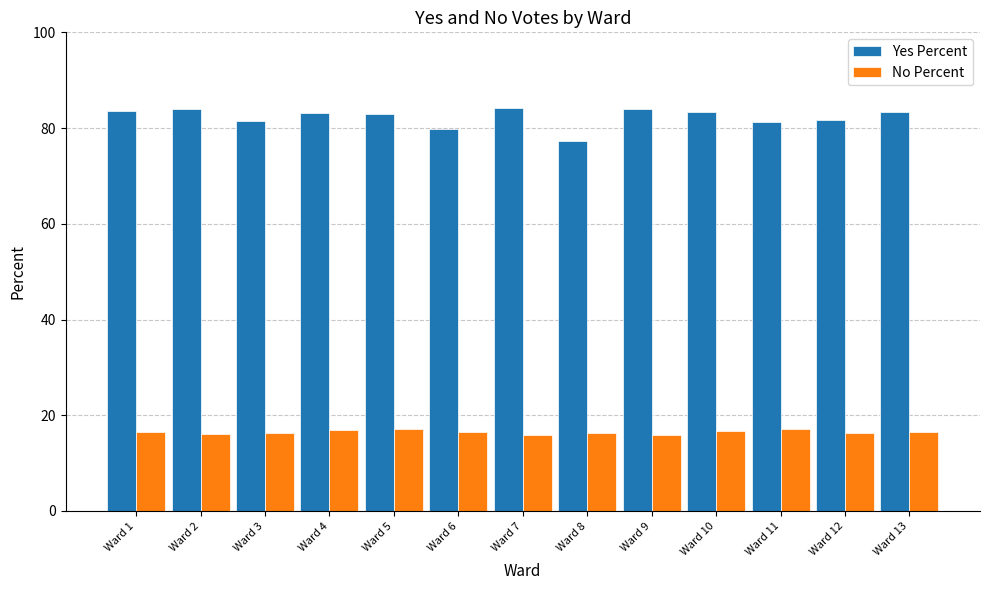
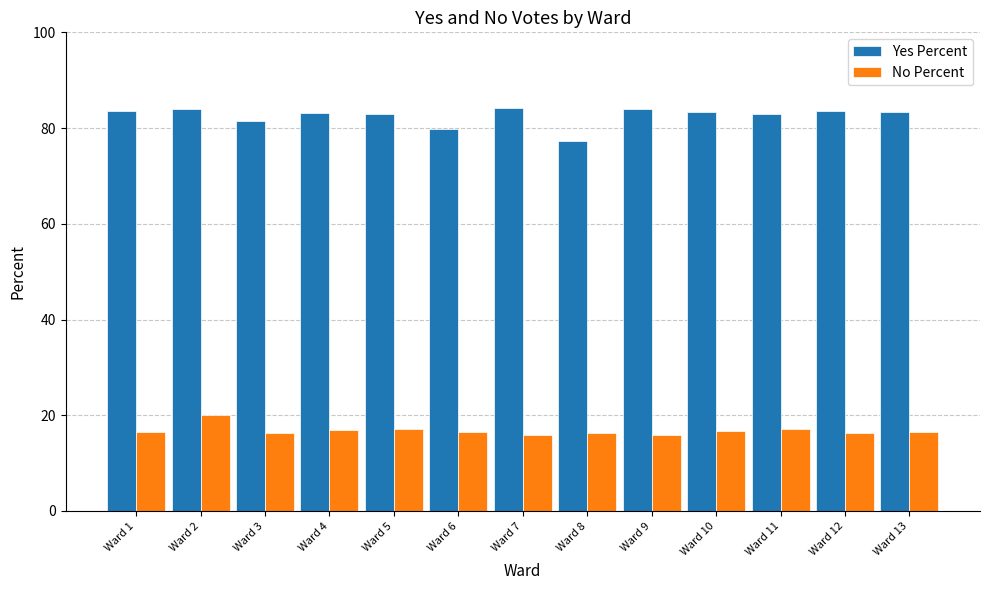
No Percent, Ward 2: 16 -> 20
Yes Percent, Ward 11: 81 -> 83
Yes Percent, Ward 12: 82 -> 84
